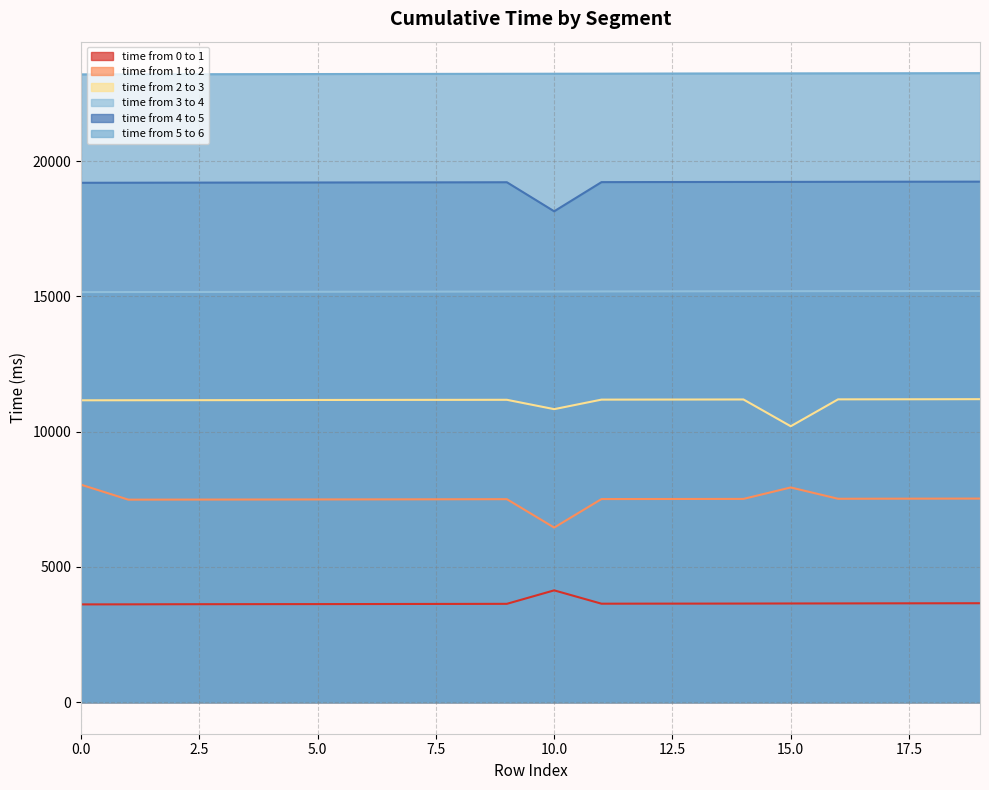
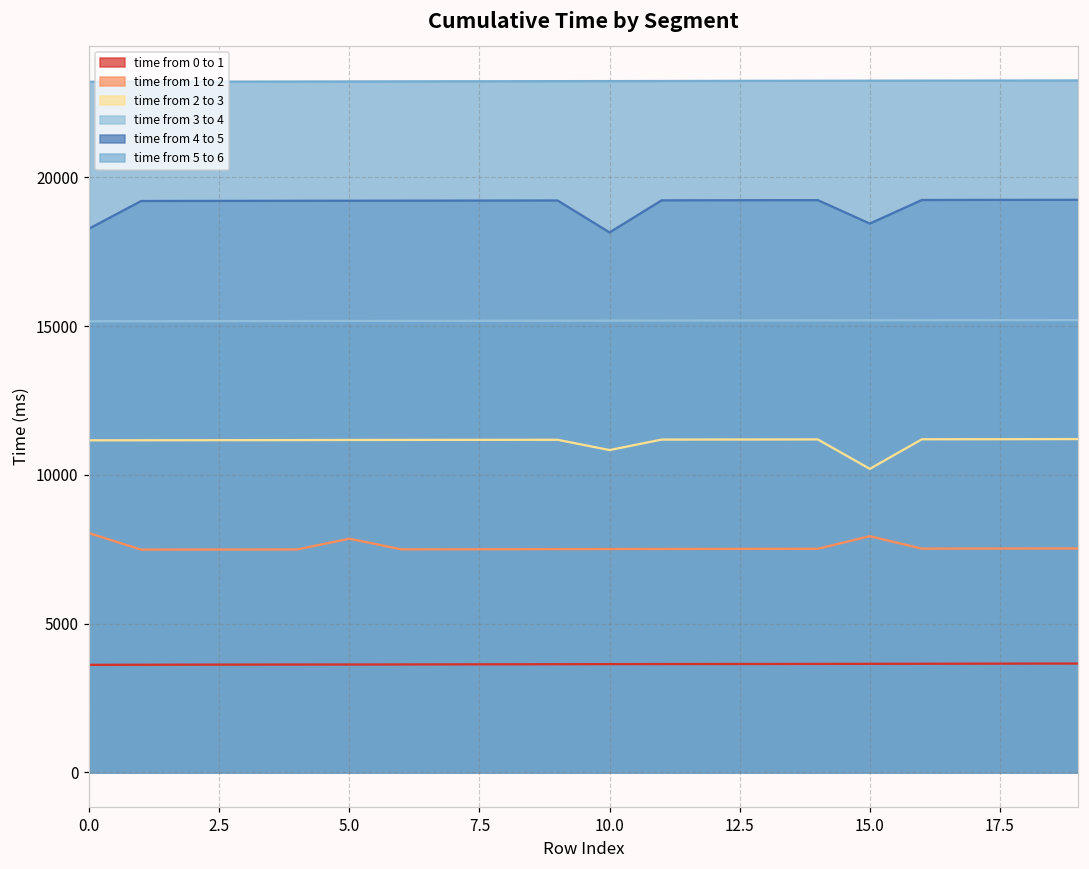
time from 4 to 5, 0.0: 19200 -> 18300
time from 1 to 2, 5.0: 7500 -> 7900
time from 0 to 1, 10.0: 4100 -> 3600
time from 1 to 2, 10.0: 6500 -> 7500
time from 4 to 5, 15.0: 19200 -> 18400
